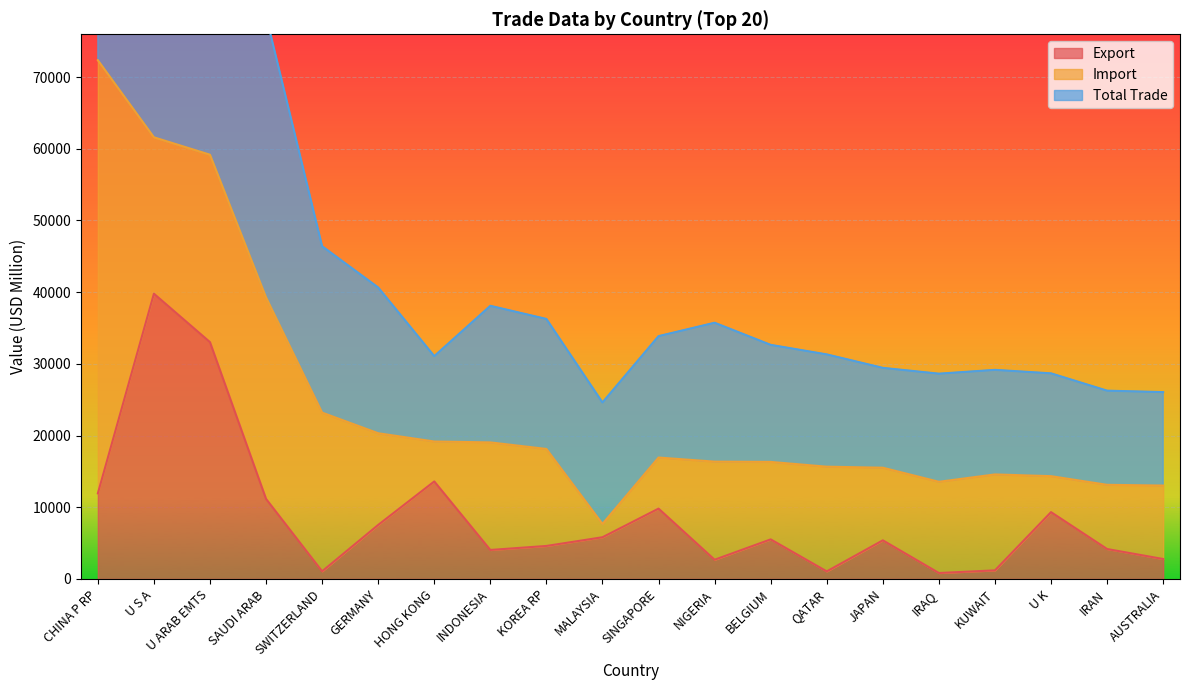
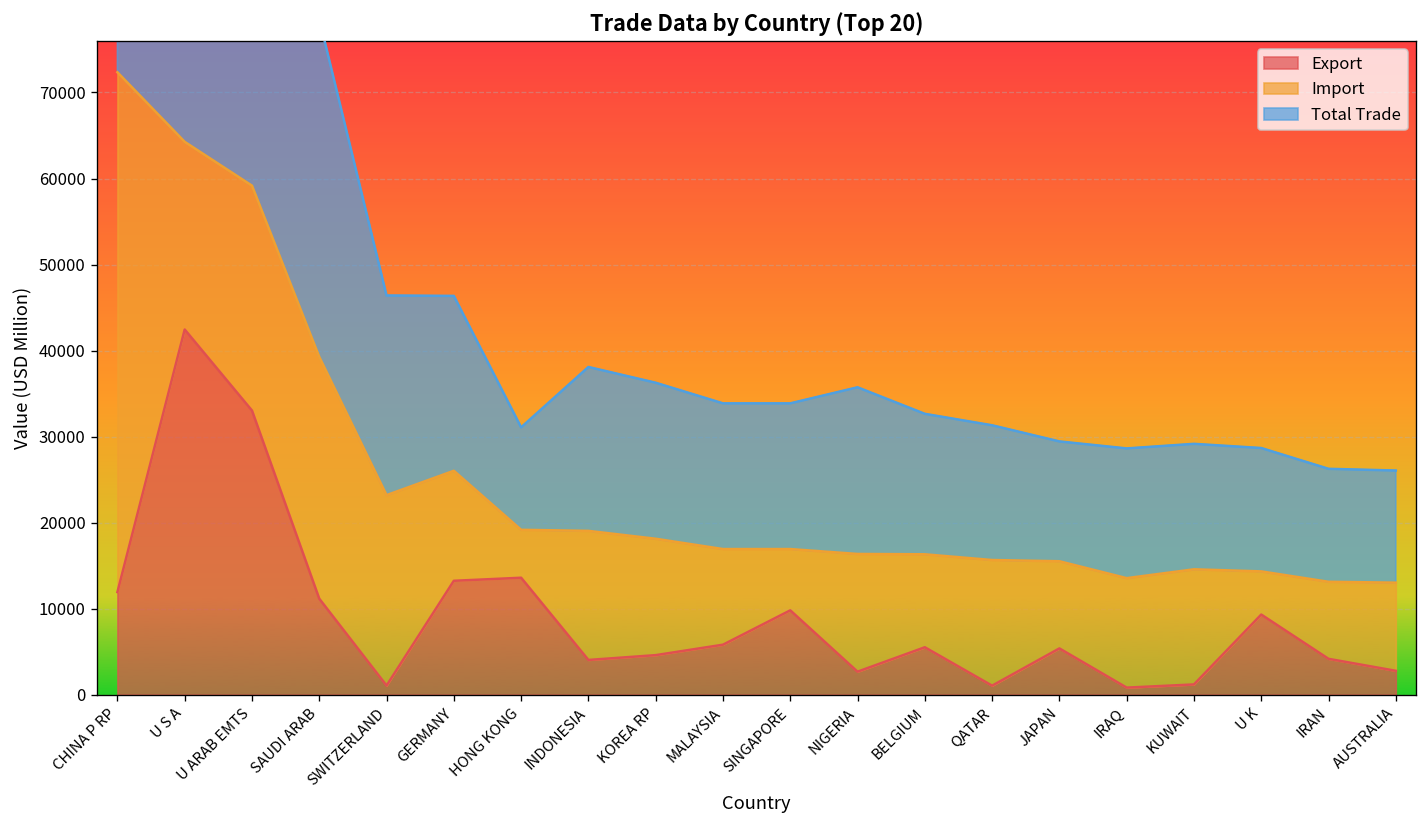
Export, U S A: 40000 -> 42000
Export, GERMANY: 8000 -> 13000
Import, MALAYSIA: 2000 -> 11000
